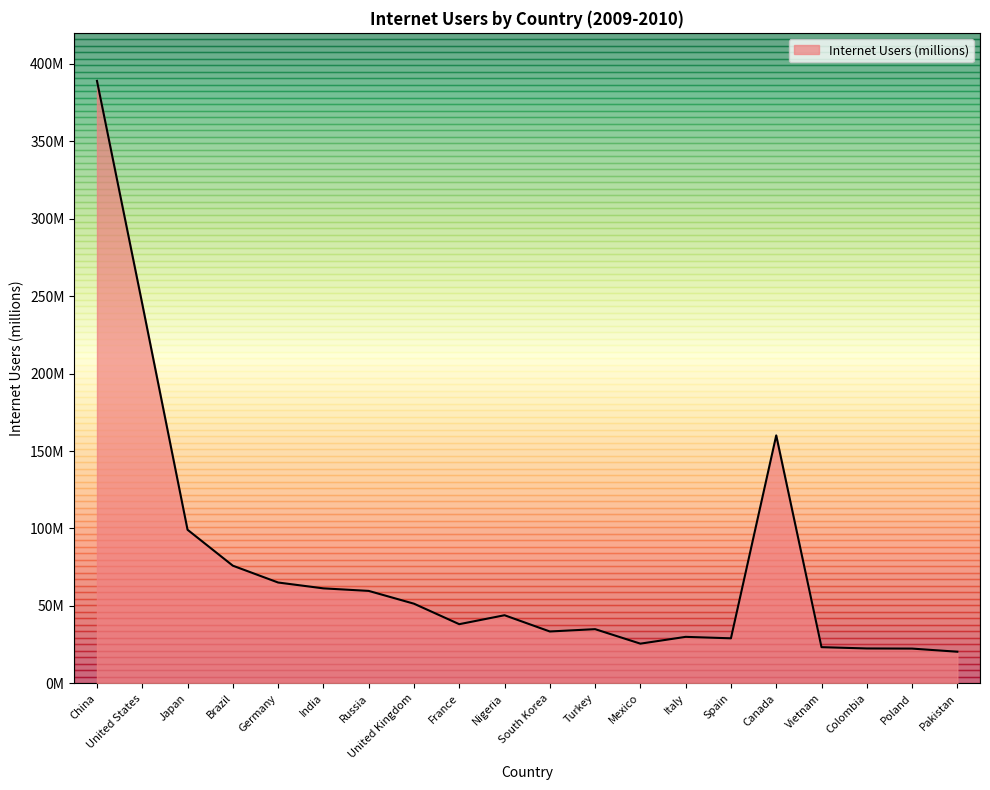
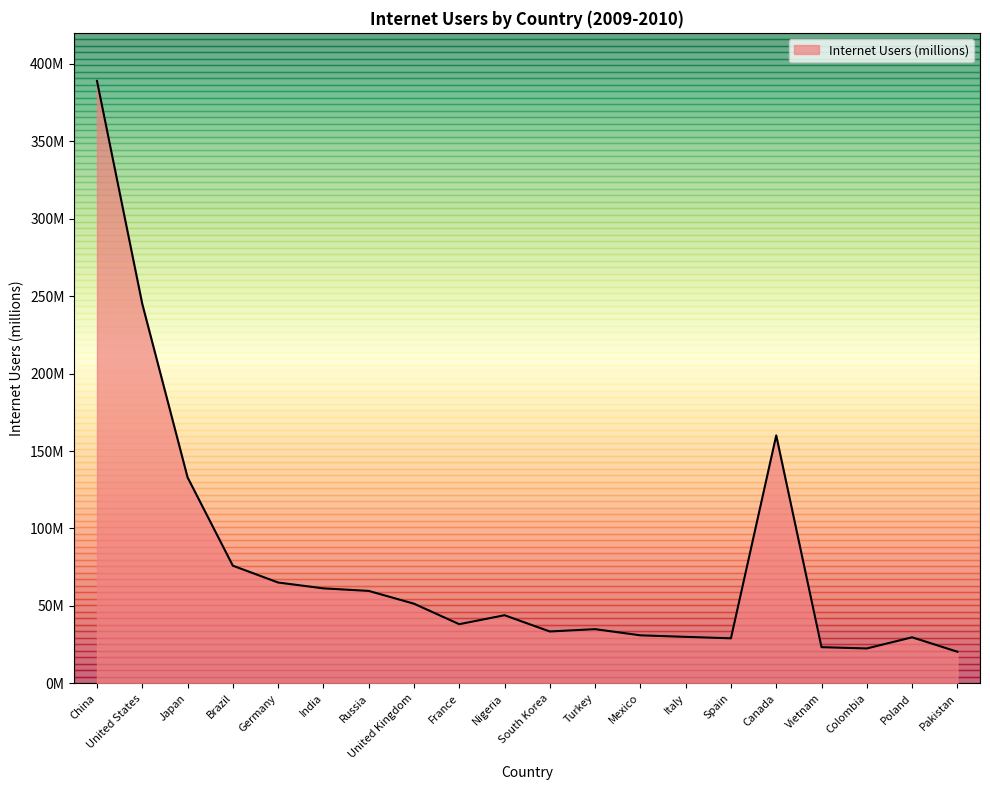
Japan: 99000000 -> 133000000
Mexico: 26000000 -> 31000000
Poland: 22000000 -> 30000000
